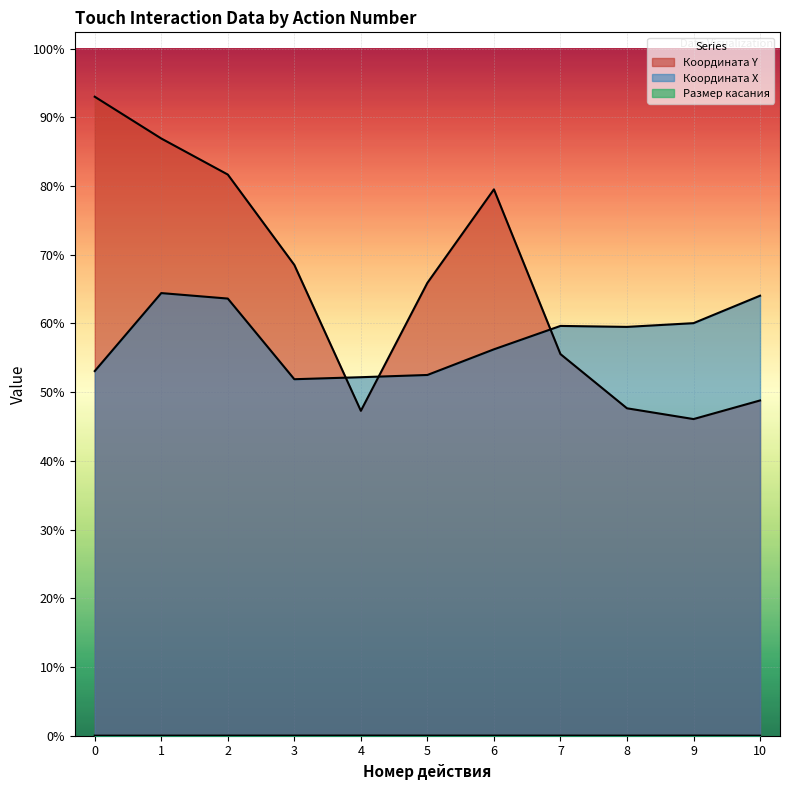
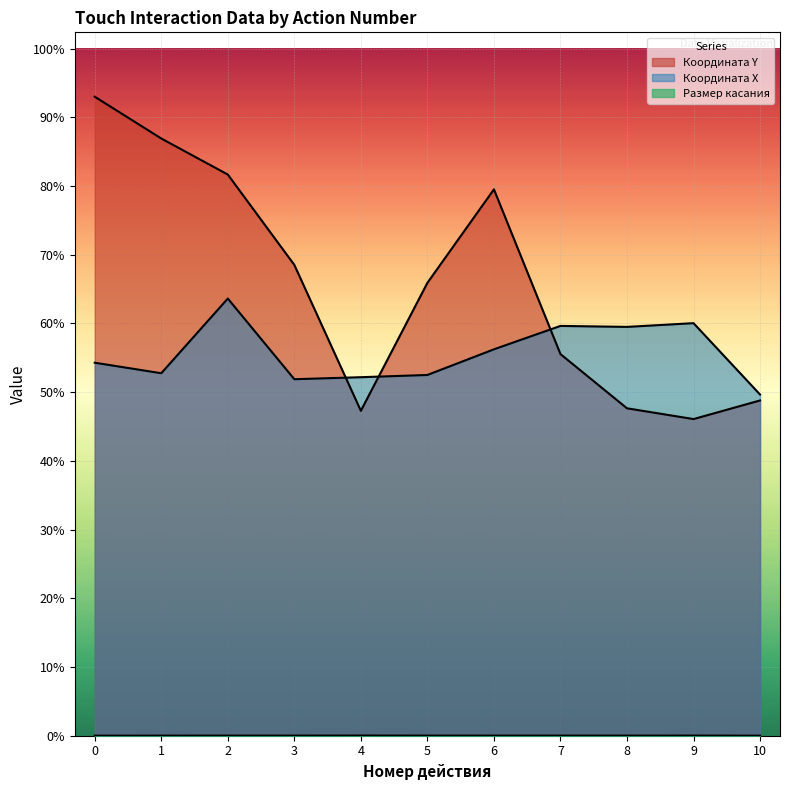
Координата X, 0: 53% -> 54%
Координата X, 1: 64% -> 53%
Координата X, 10: 64% -> 50%
